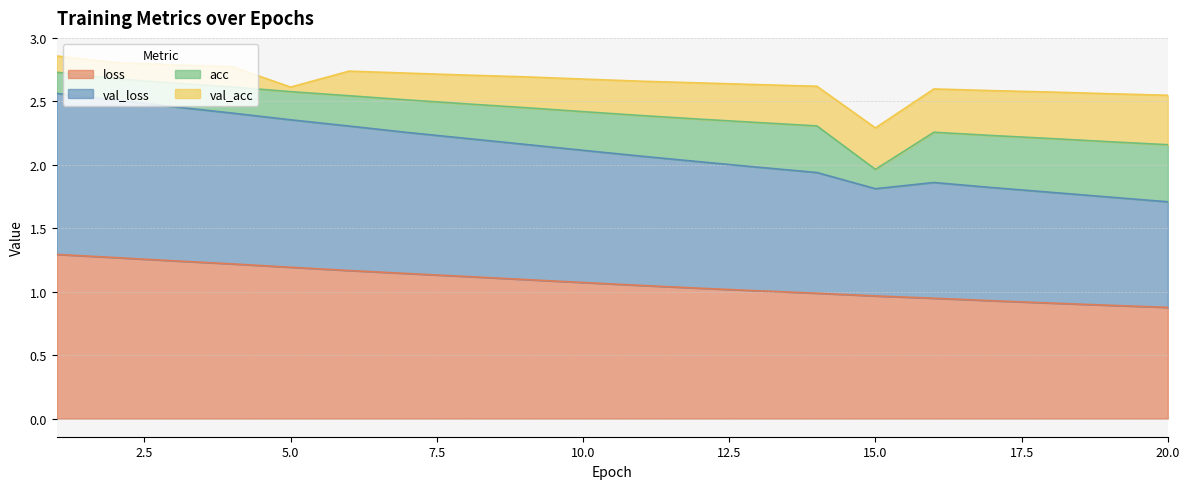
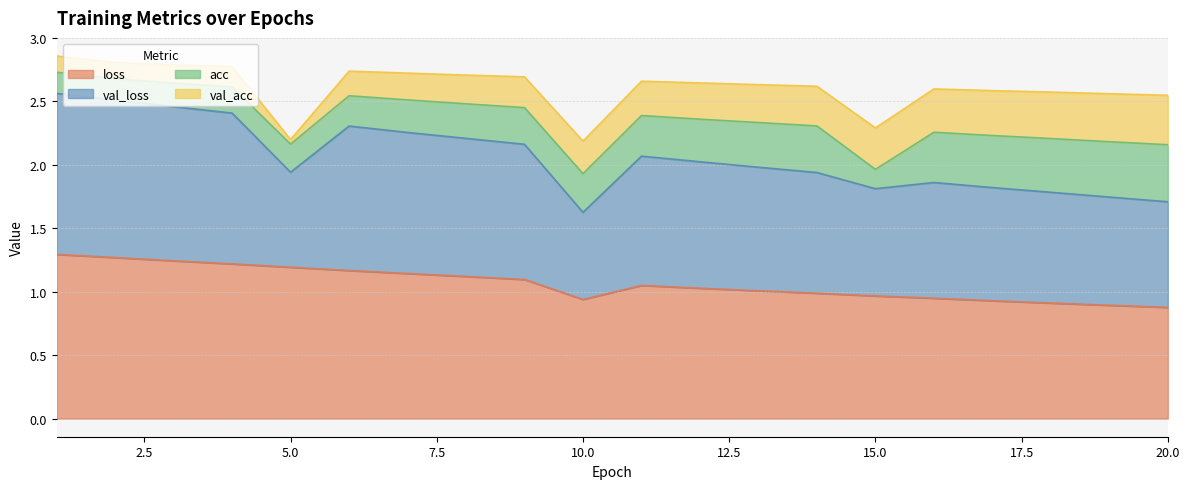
val_loss, 5.0: 1.16 -> 0.75
loss, 10.0: 1.07 -> 0.94
val_loss, 10.0: 1.04 -> 0.69
